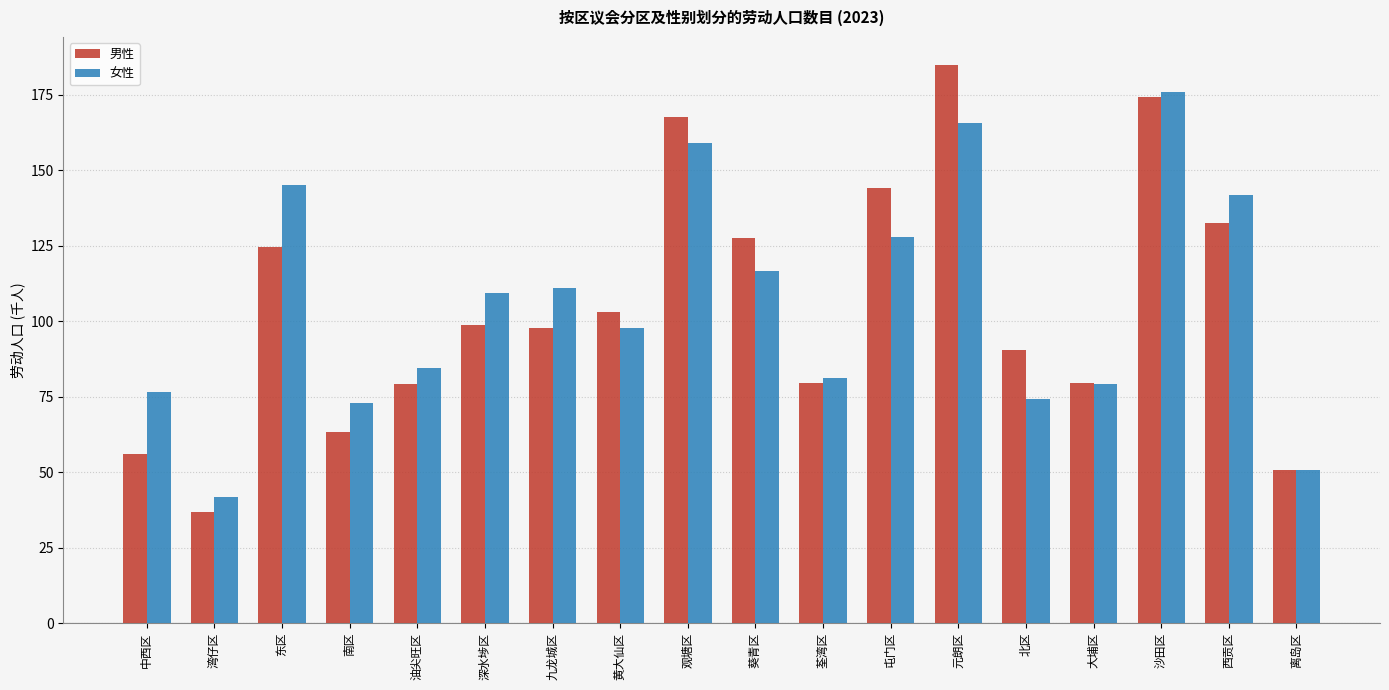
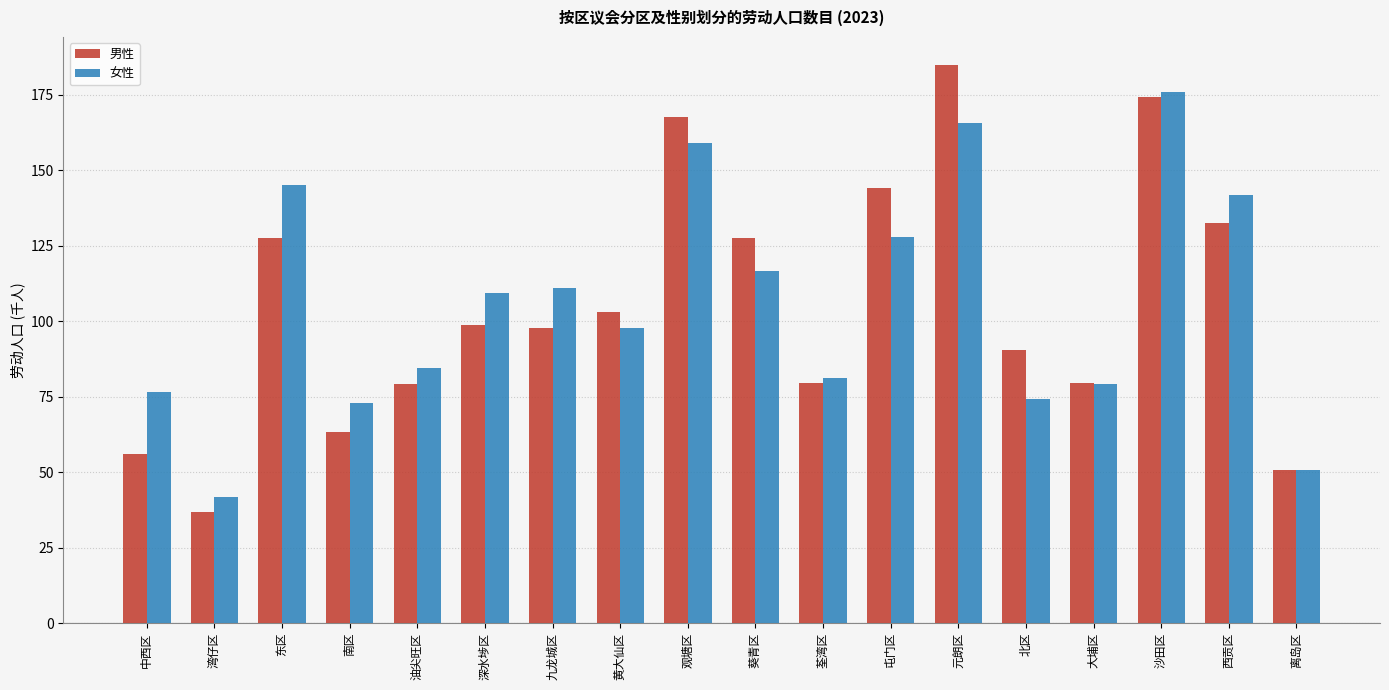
男性, 东区: 125 -> 128
